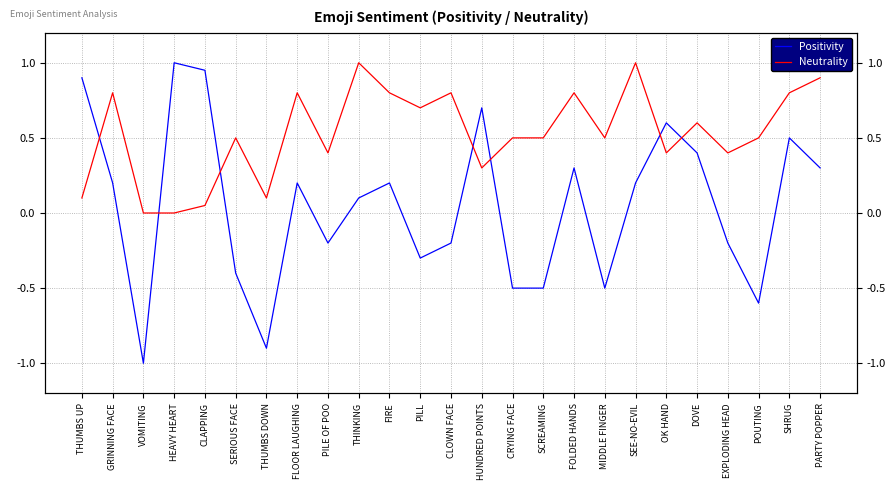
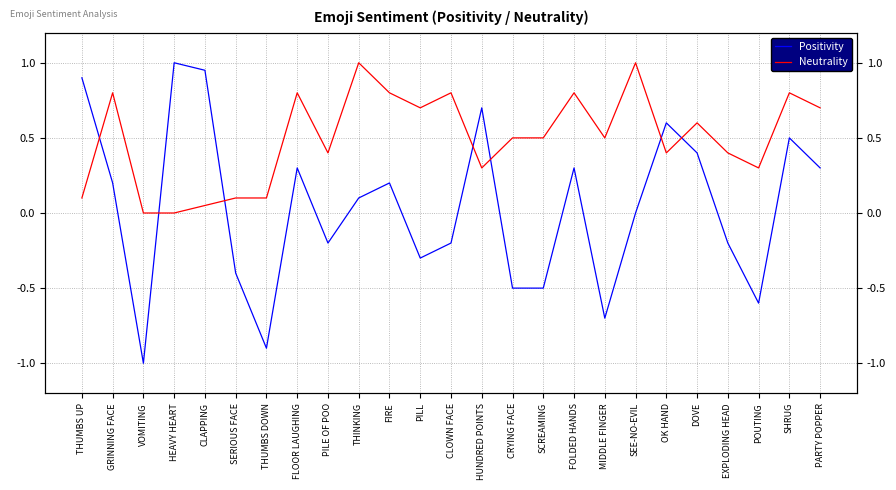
Neutrality, SERIOUS FACE: 0.5 -> 0.1
Positivity, FLOOR LAUGHING: 0.2 -> 0.3
Positivity, MIDDLE FINGER: -0.5 -> -0.7
Positivity, SEE-NO-EVIL: 0.2 -> 0.0
Neutrality, POUTING: 0.5 -> 0.3
Neutrality, PARTY POPPER: 0.9 -> 0.7
